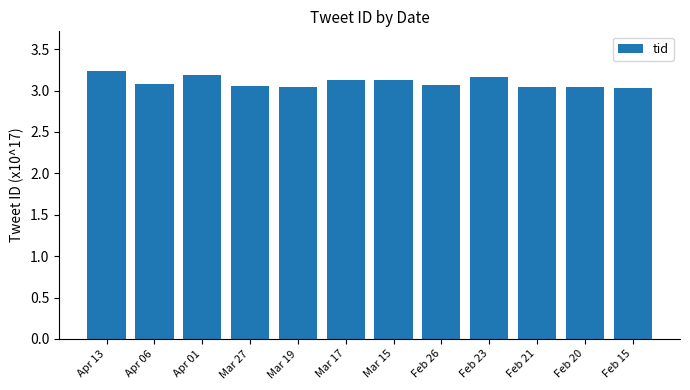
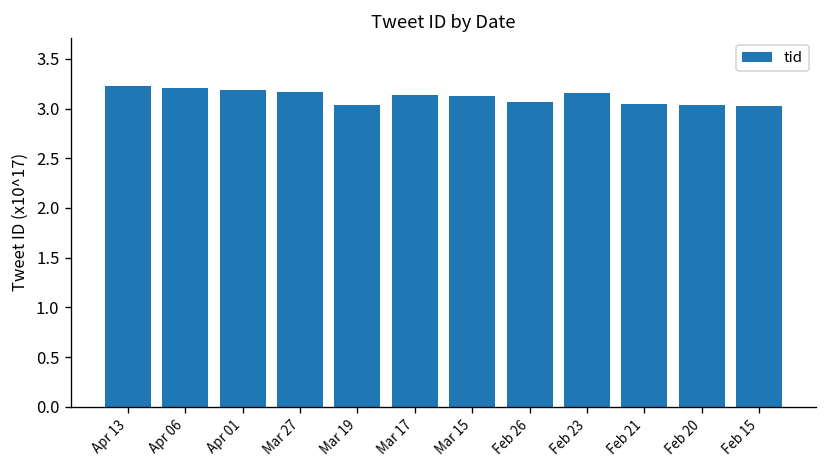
Apr 06: 3.1 -> 3.2
Mar 27: 3.1 -> 3.2
